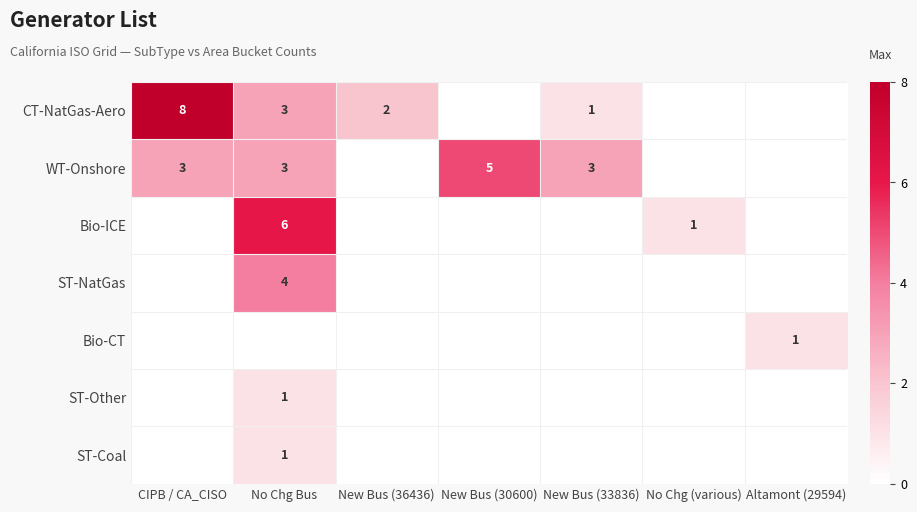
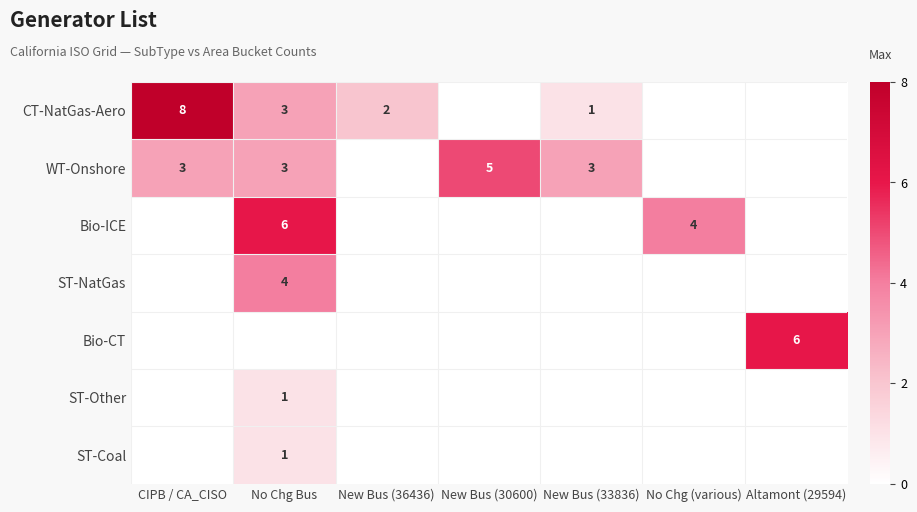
Bio-ICE, No Chg (various): 1 -> 4
Bio-CT, Altamont (29594): 1 -> 6
